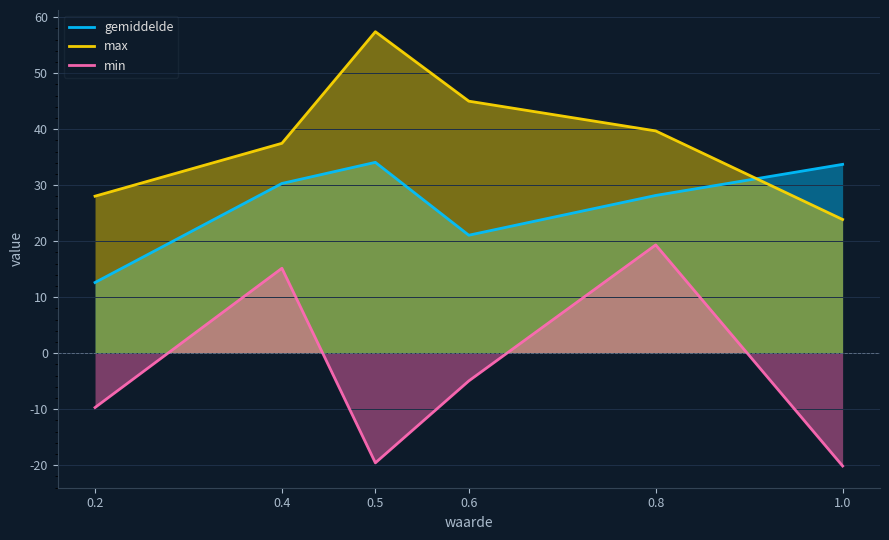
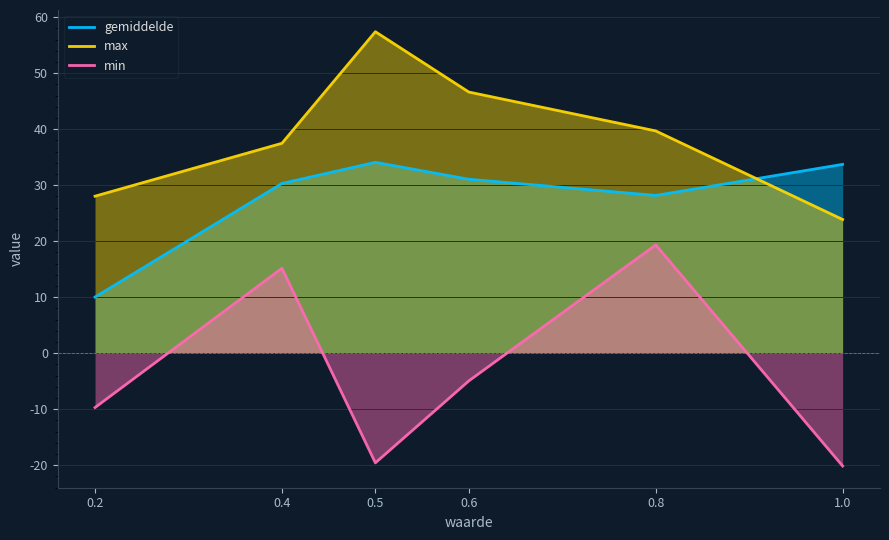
gemiddelde, 0.2: 13 -> 10
gemiddelde, 0.6: 21 -> 31
max, 0.6: 45 -> 47
